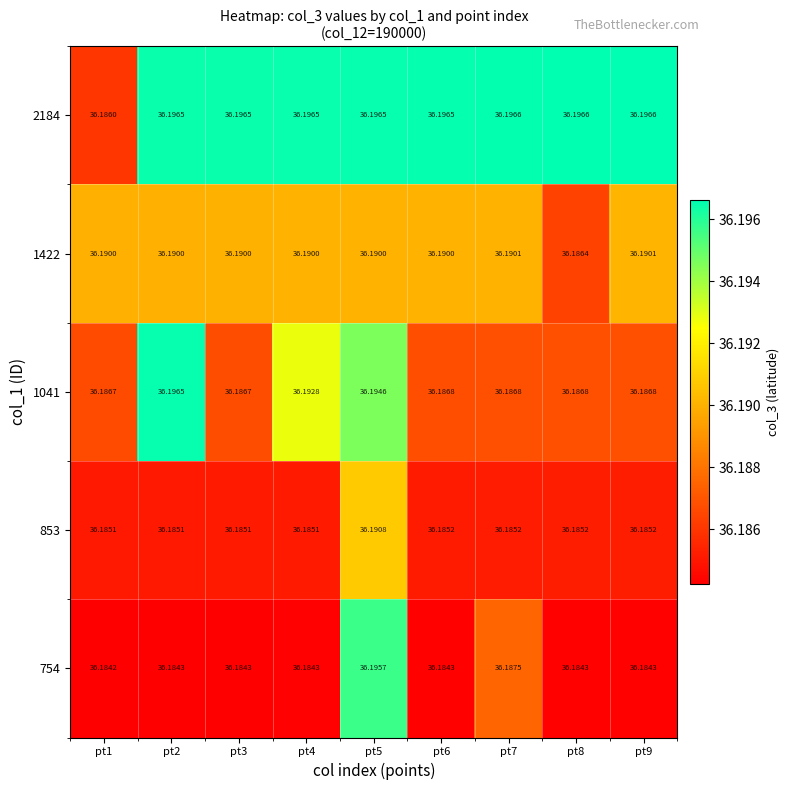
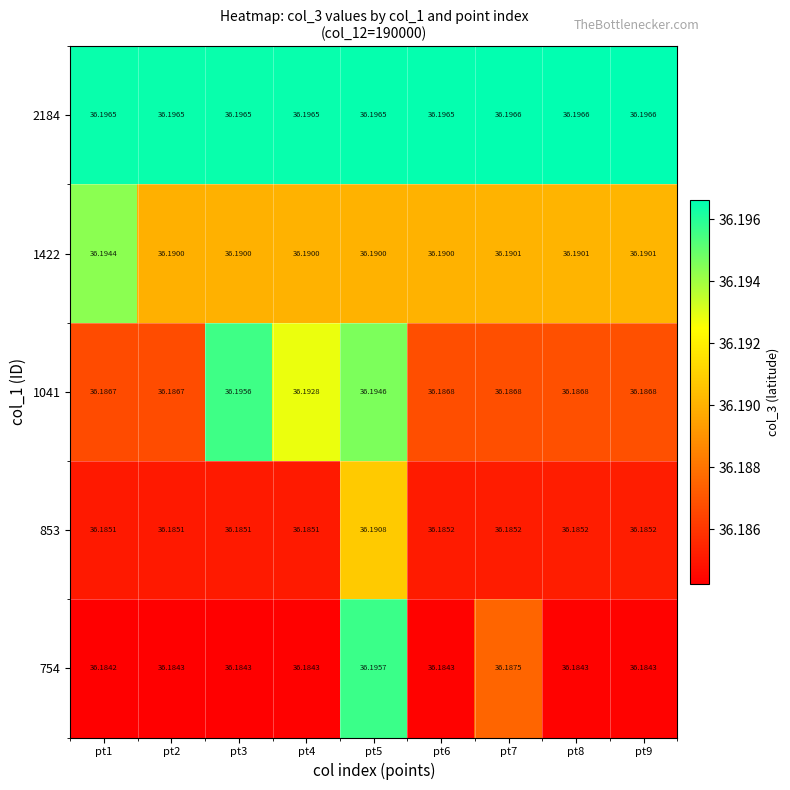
2184, pt1: 36.1860 -> 36.1965
1422, pt1: 36.1900 -> 36.1944
1422, pt8: 36.1864 -> 36.1901
1041, pt2: 36.1965 -> 36.1867
1041, pt3: 36.1867 -> 36.1956
